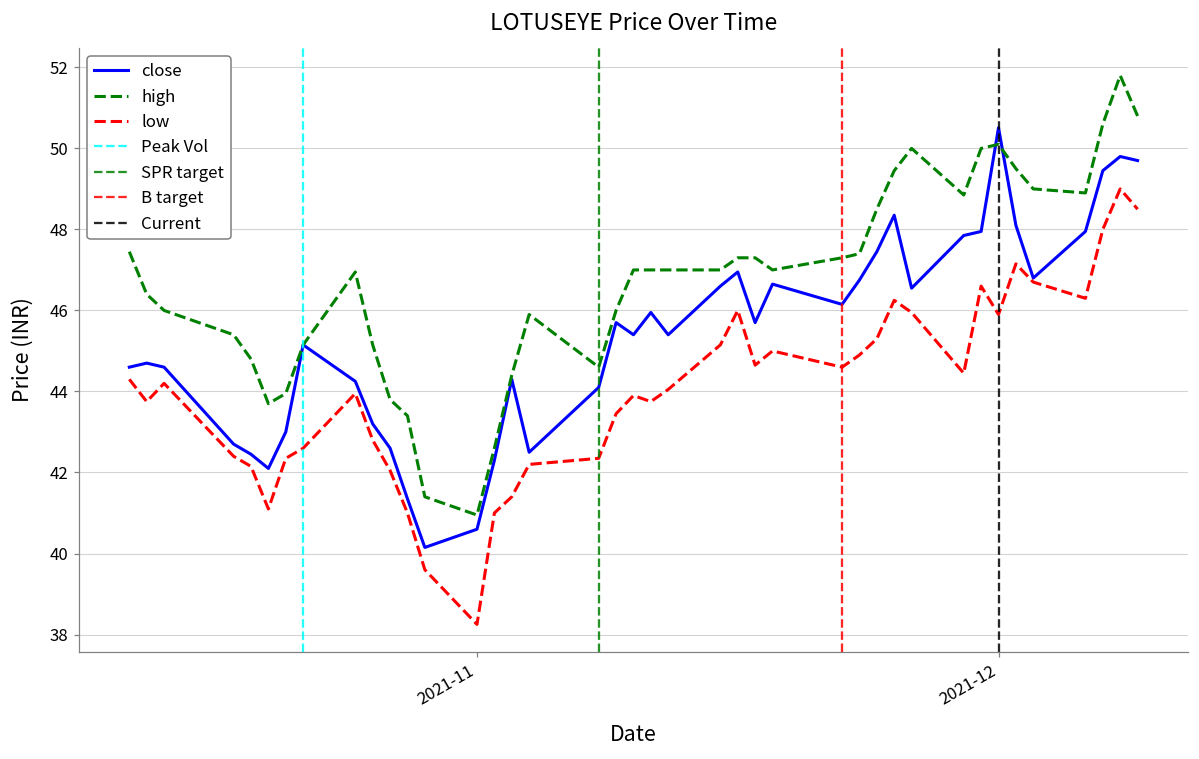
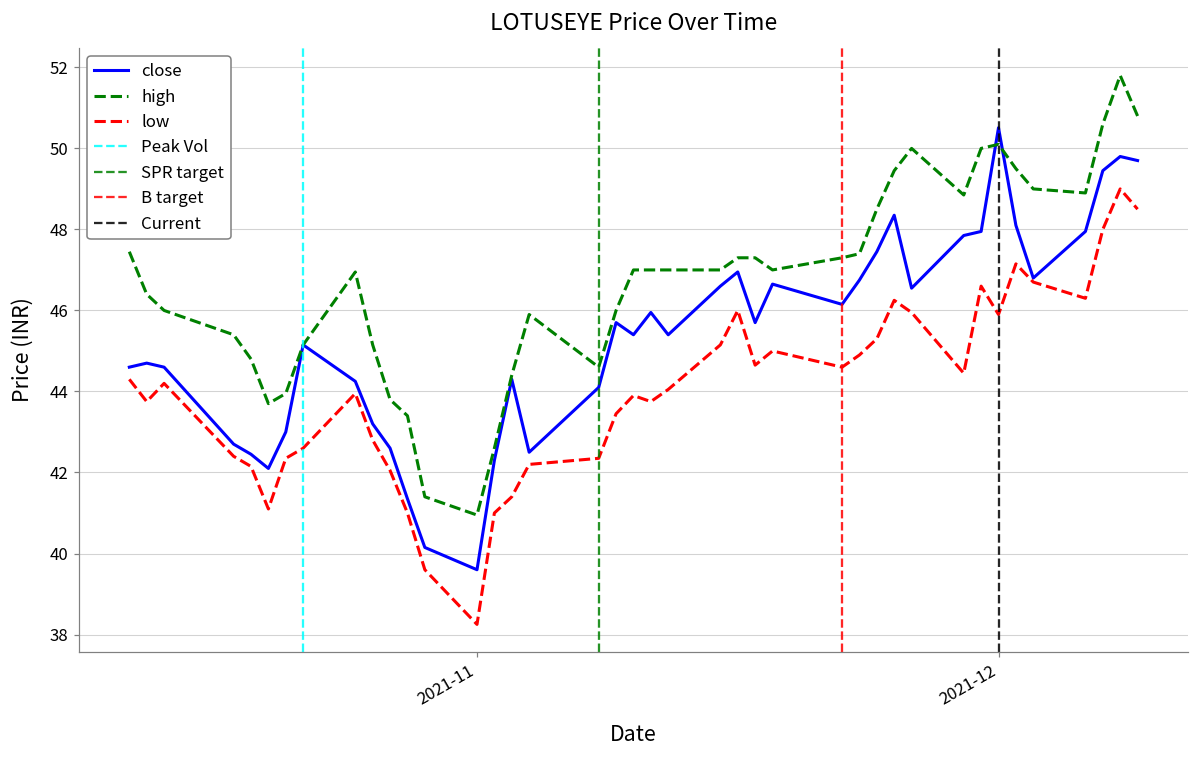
close, 2021-11: 40.6 -> 39.6
